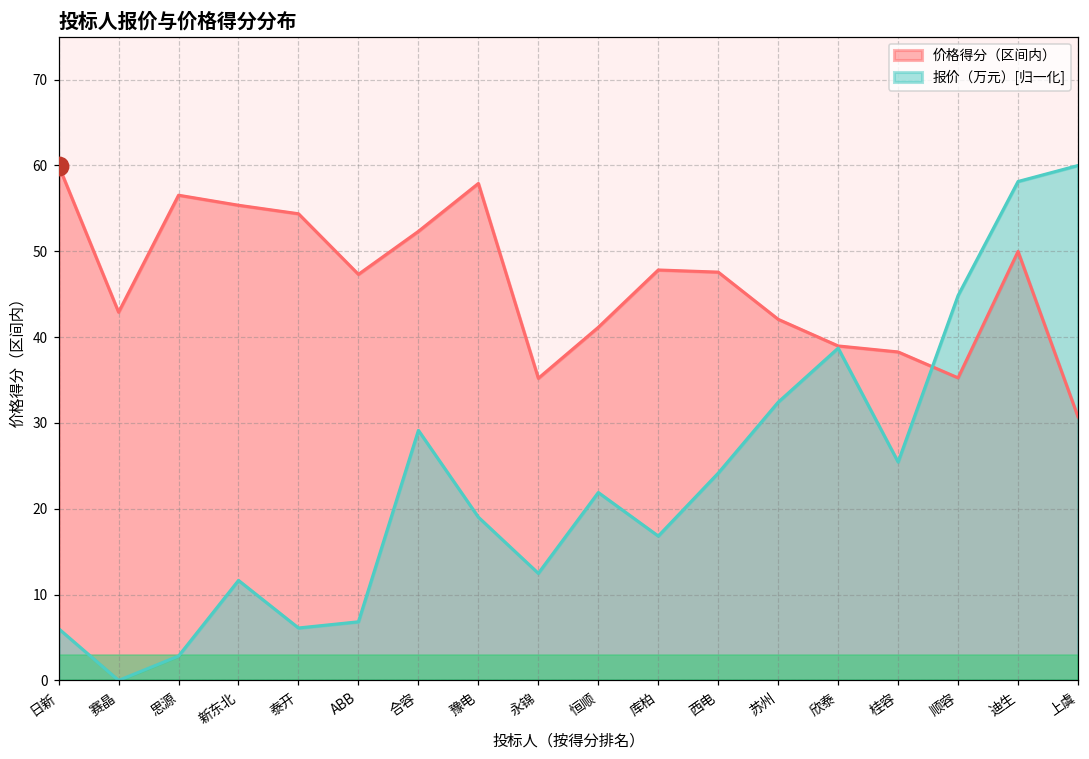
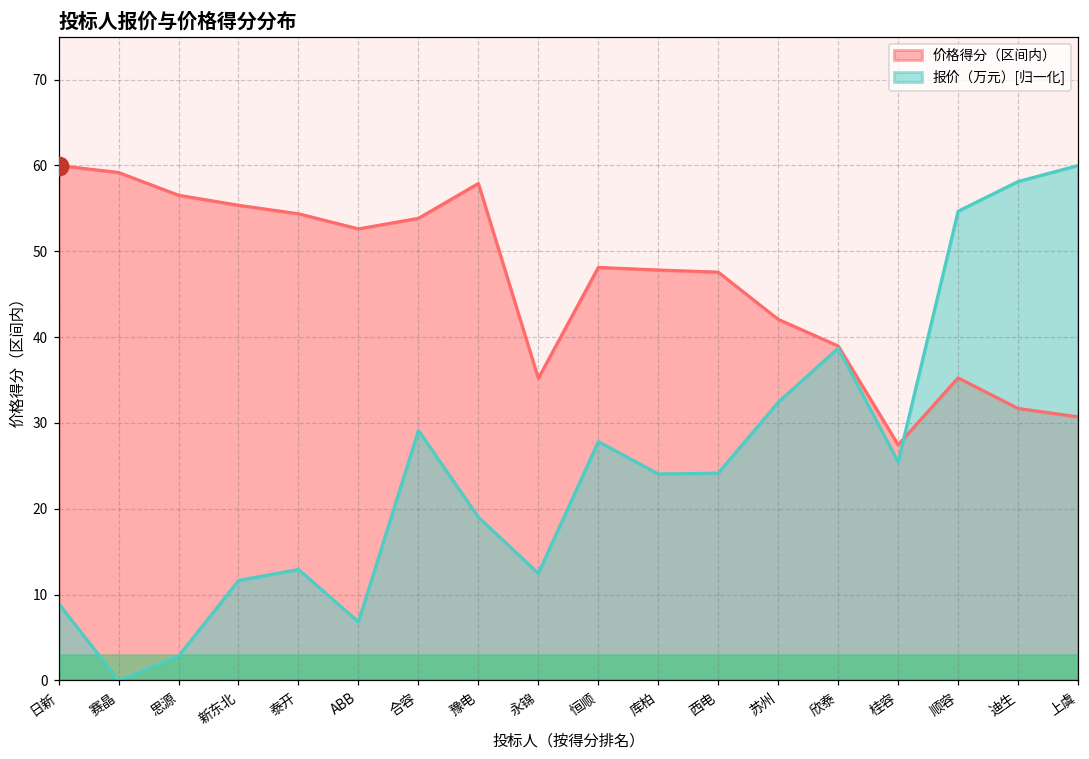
报价（万元）[归一化], 日新: 6 -> 9
价格得分（区间内）, 赛晶: 43 -> 59
报价（万元）[归一化], 泰开: 6 -> 13
价格得分（区间内）, ABB: 47 -> 53
价格得分（区间内）, 合容: 52 -> 54
价格得分（区间内）, 恒顺: 41 -> 48
报价（万元）[归一化], 恒顺: 22 -> 28
报价（万元）[归一化], 库柏: 17 -> 24
价格得分（区间内）, 桂容: 38 -> 27
报价（万元）[归一化], 顺容: 45 -> 55
价格得分（区间内）, 迪生: 50 -> 32
